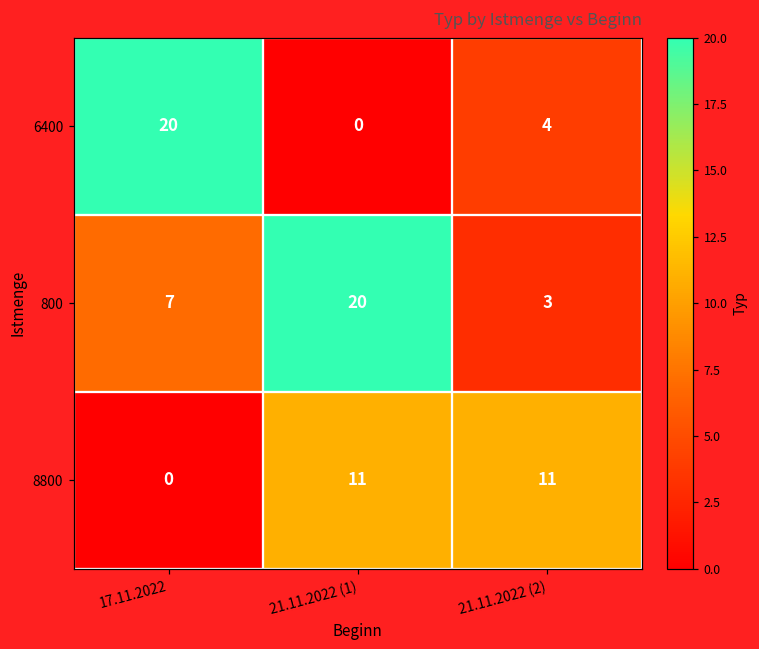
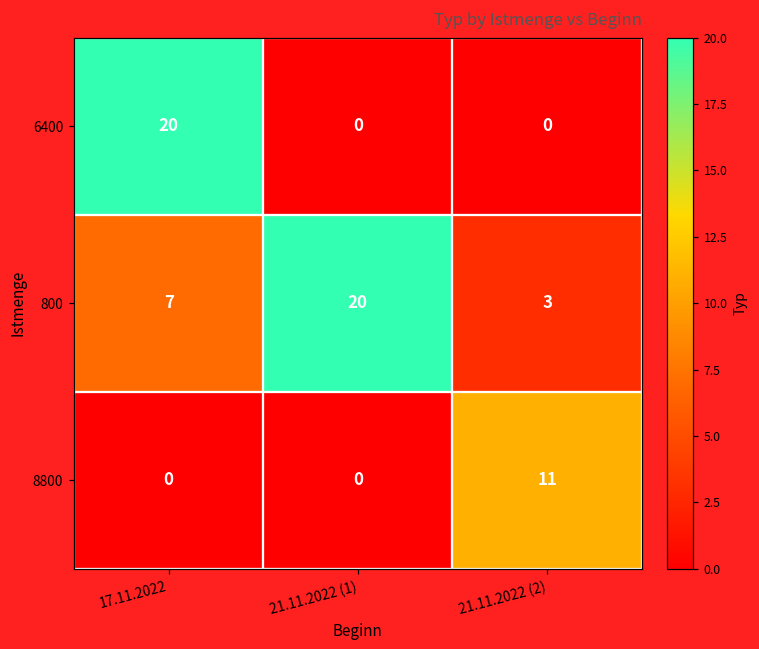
6400, 21.11.2022 (2): 4 -> 0
8800, 21.11.2022 (1): 11 -> 0
